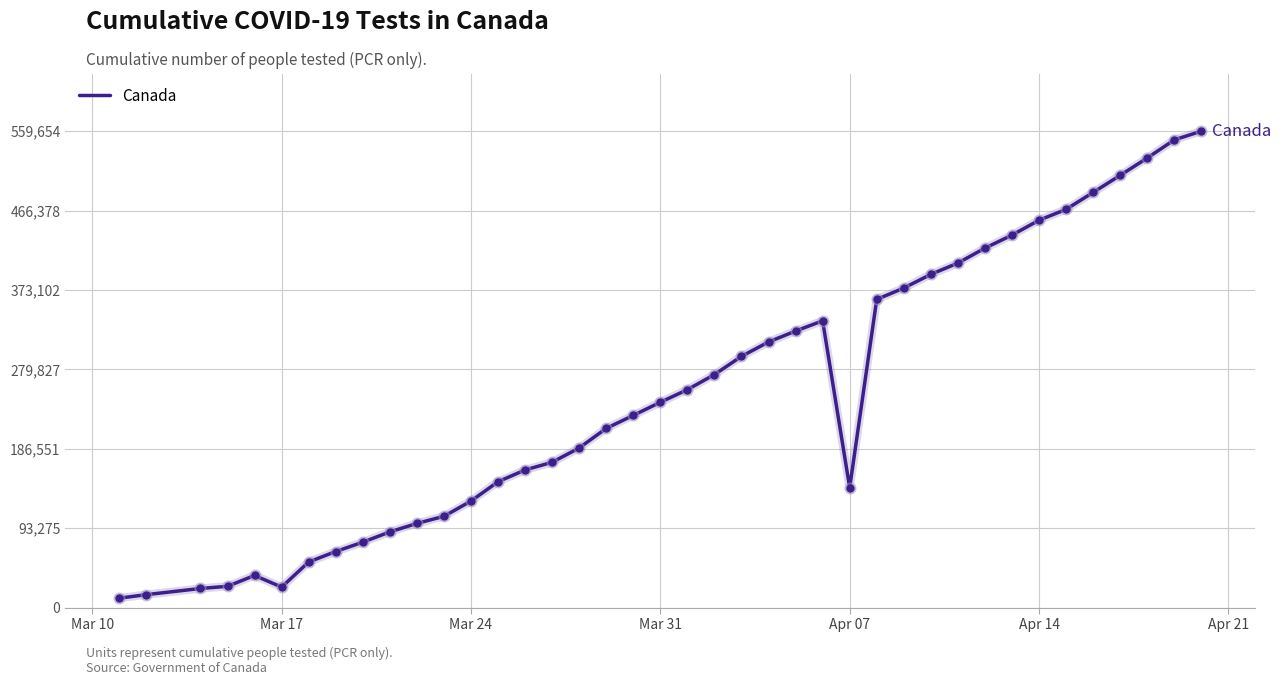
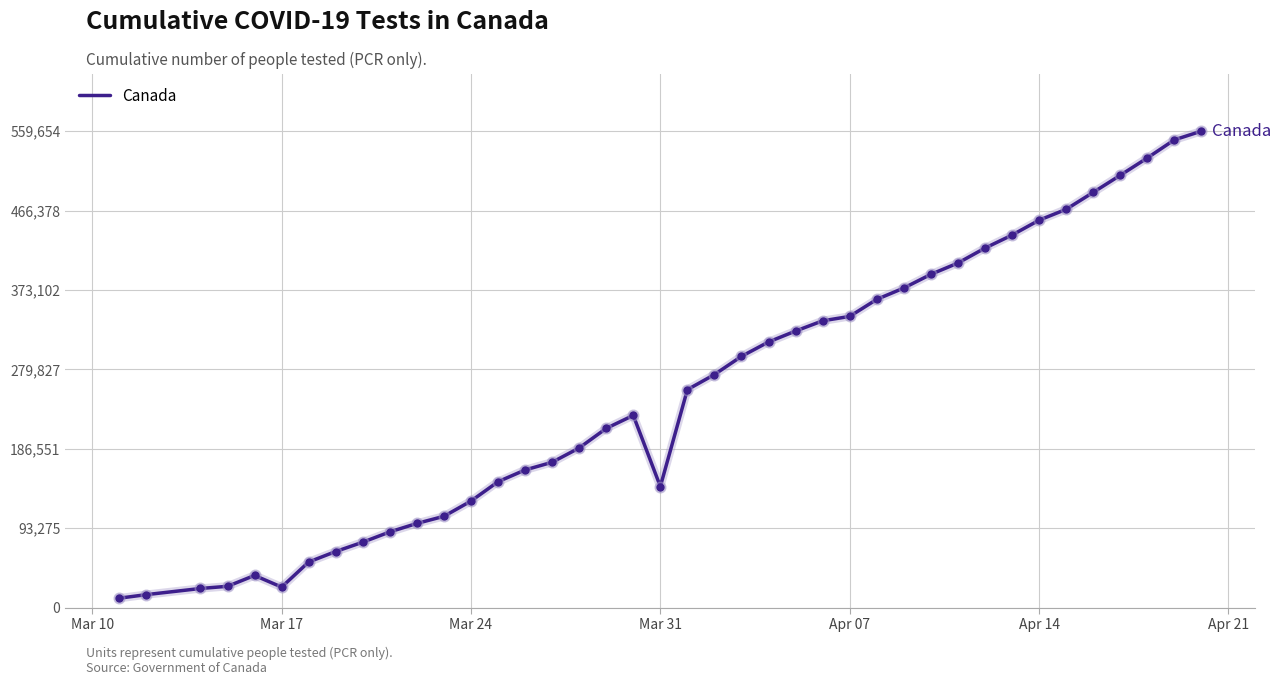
Mar 31: 240,000 -> 140,000
Apr 07: 140,000 -> 340,000
